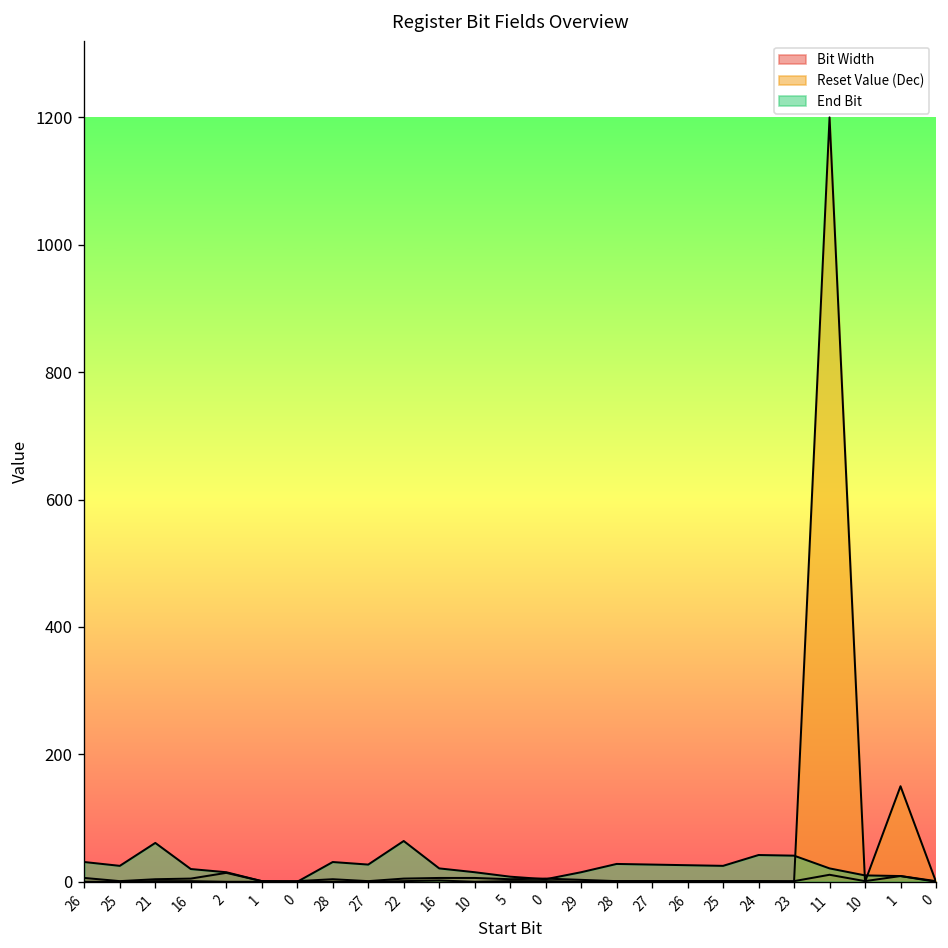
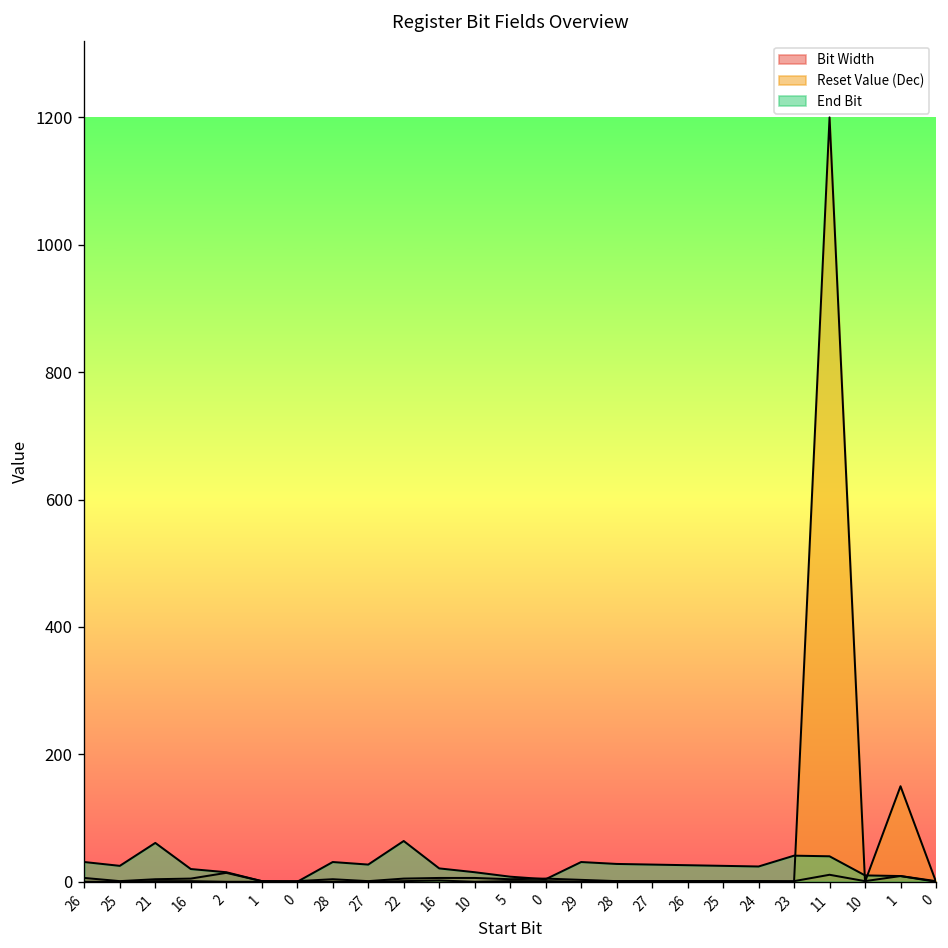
End Bit, 29: 20 -> 30
End Bit, 24: 40 -> 20
End Bit, 11: 20 -> 40
